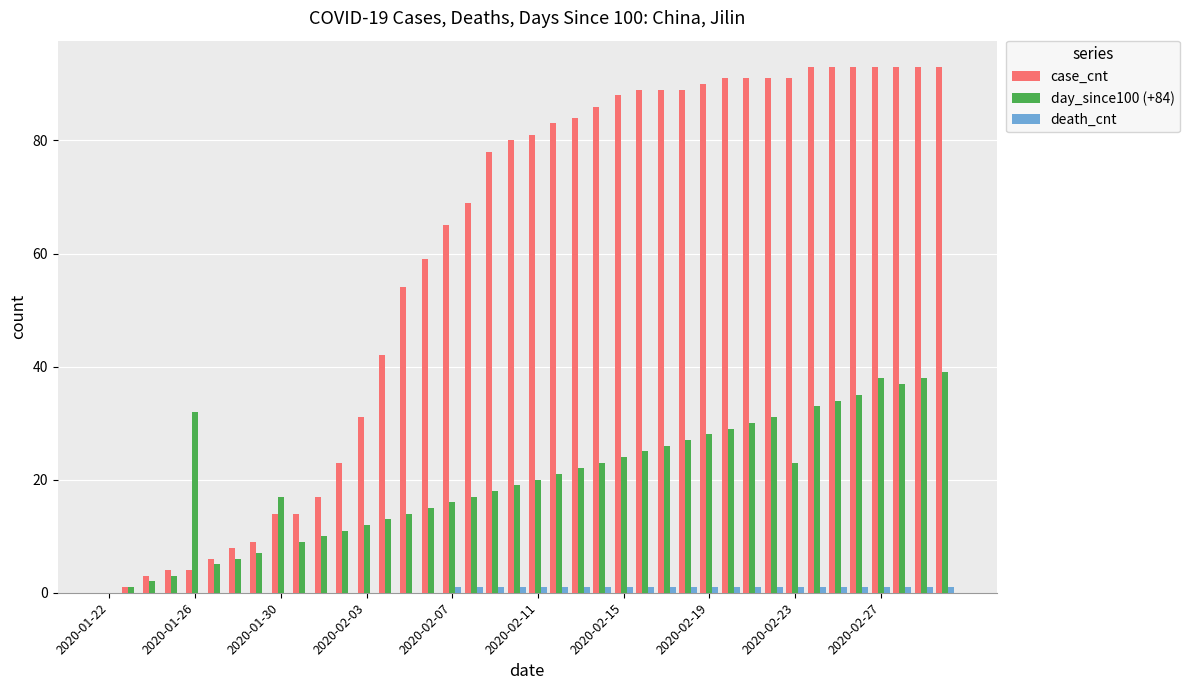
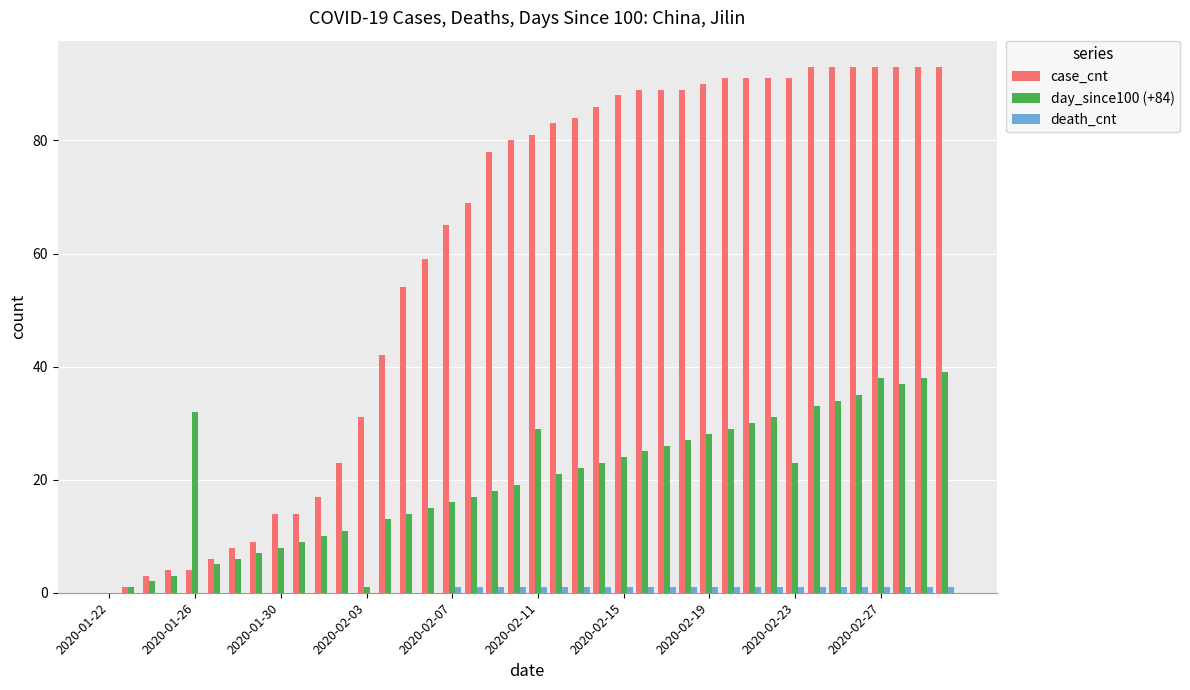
day_since100 (+84), 2020-01-30: 17 -> 8
day_since100 (+84), 2020-02-03: 12 -> 1
day_since100 (+84), 2020-02-11: 20 -> 29
